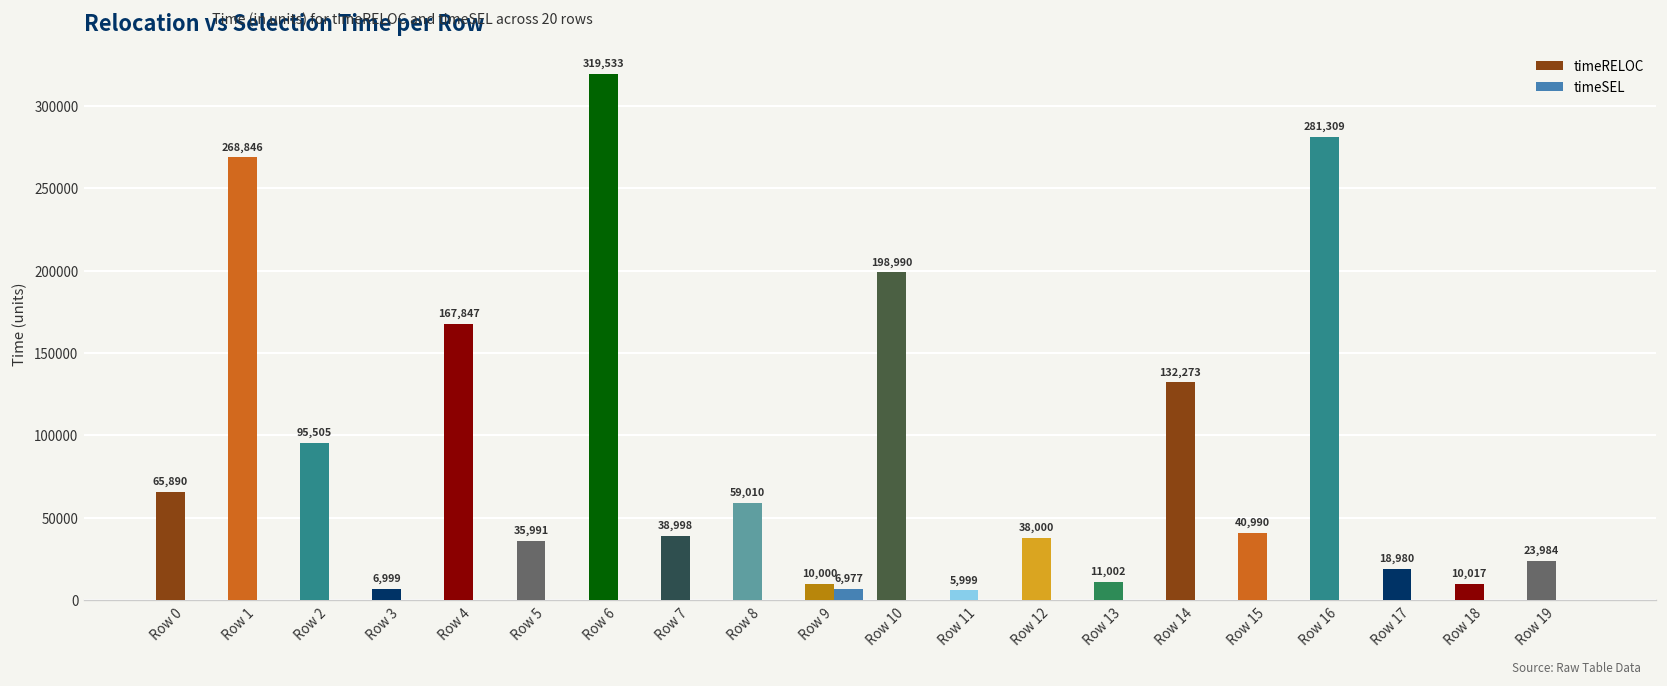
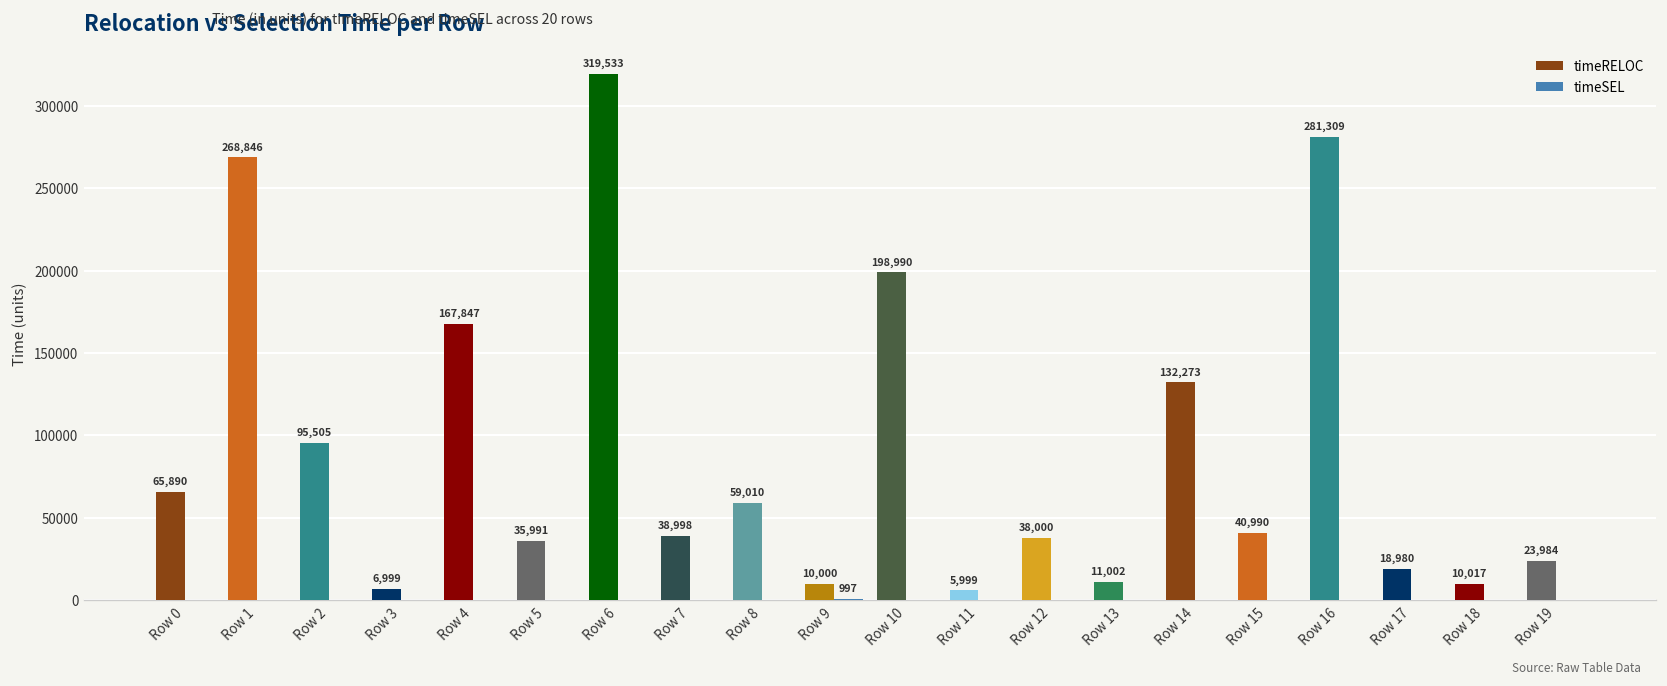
timeSEL, Row 9: 6,977 -> 997
